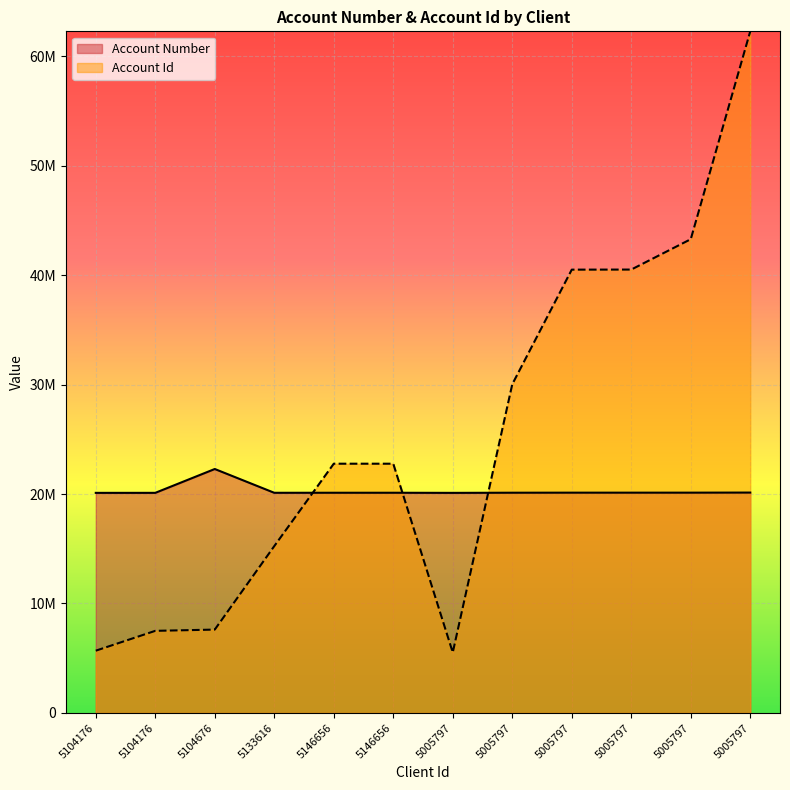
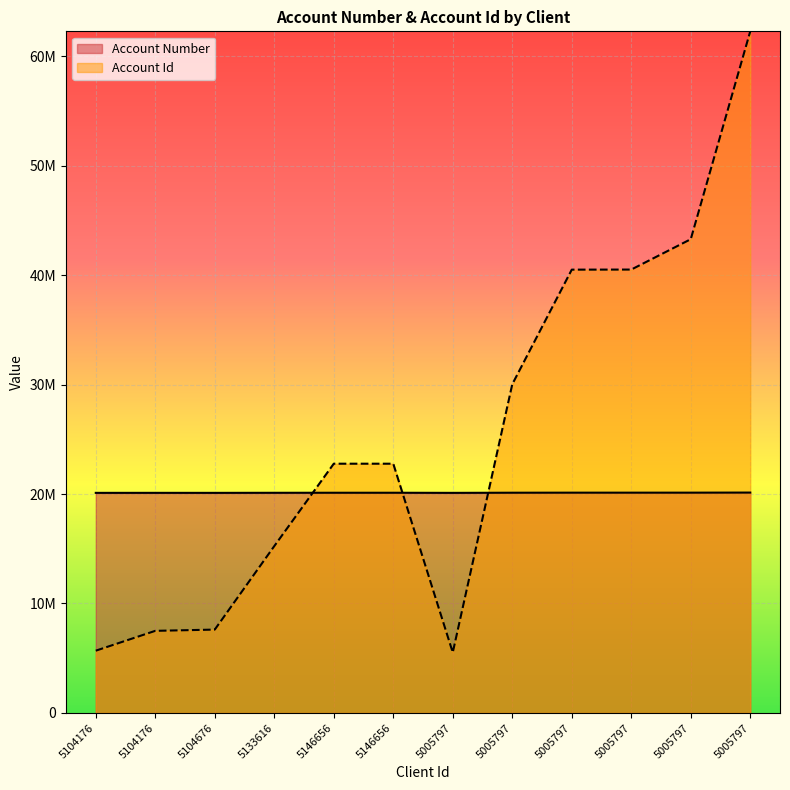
Account Number, 5104676: 22300000 -> 20100000
